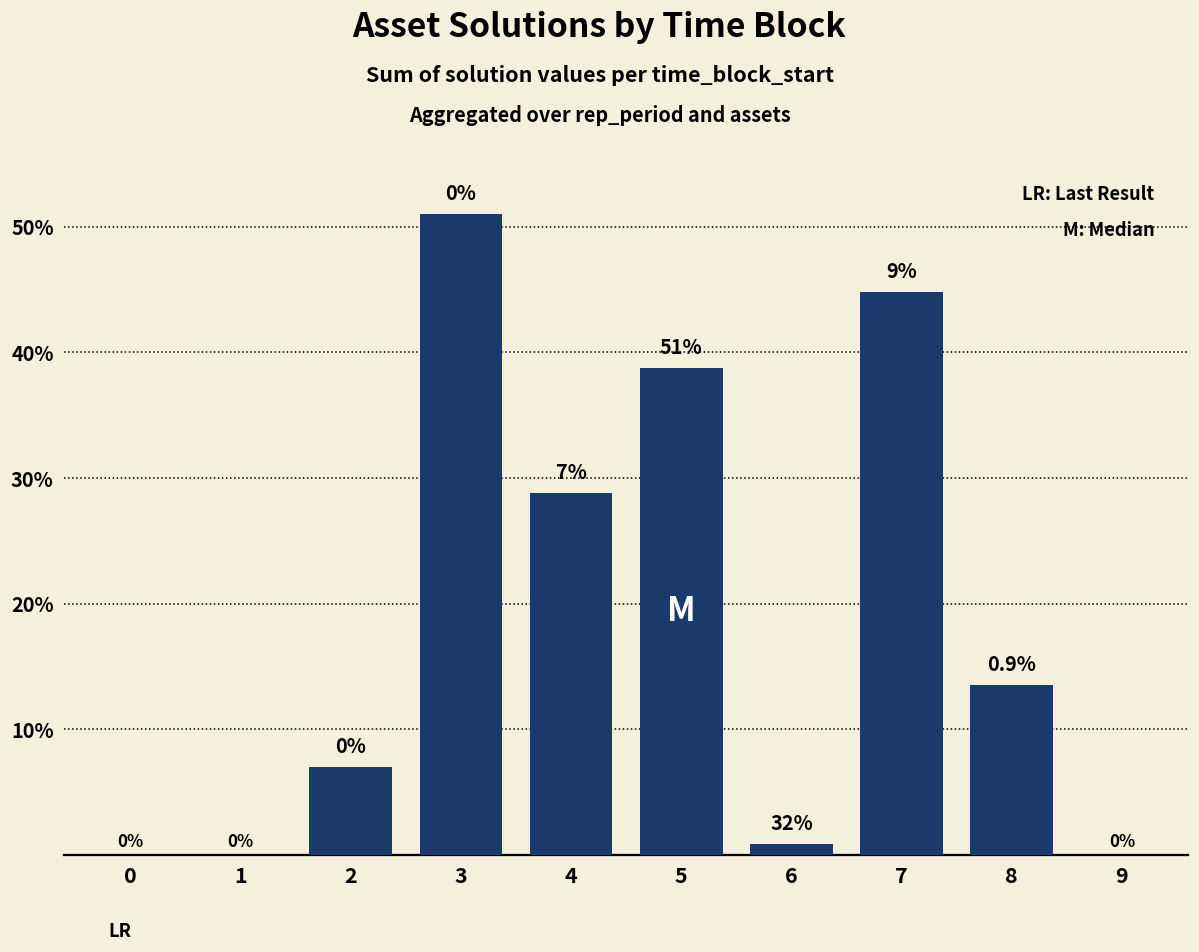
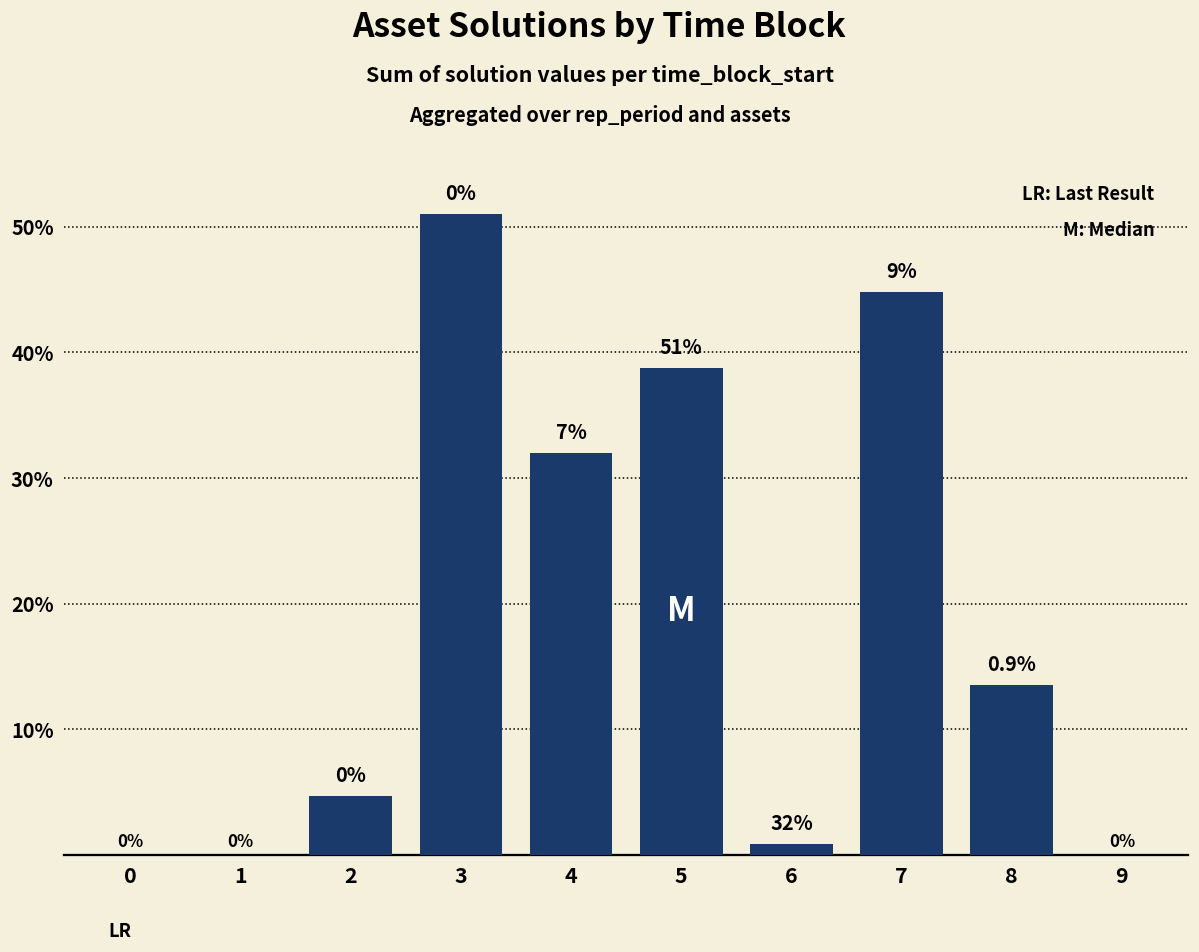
2: 7.0% -> 4.7%
4: 28.8% -> 32.0%
